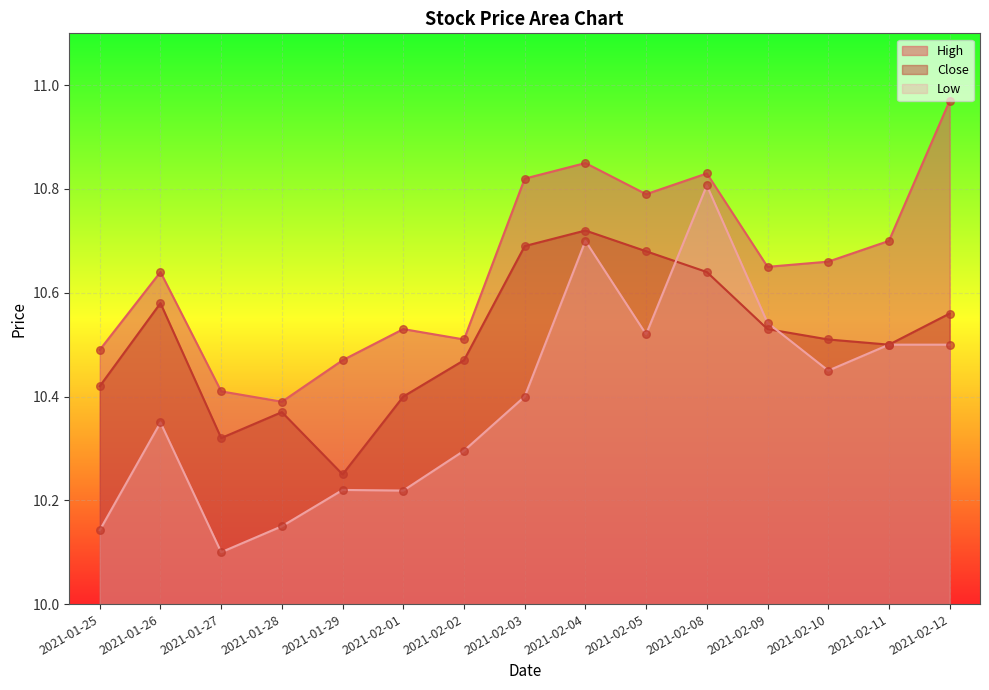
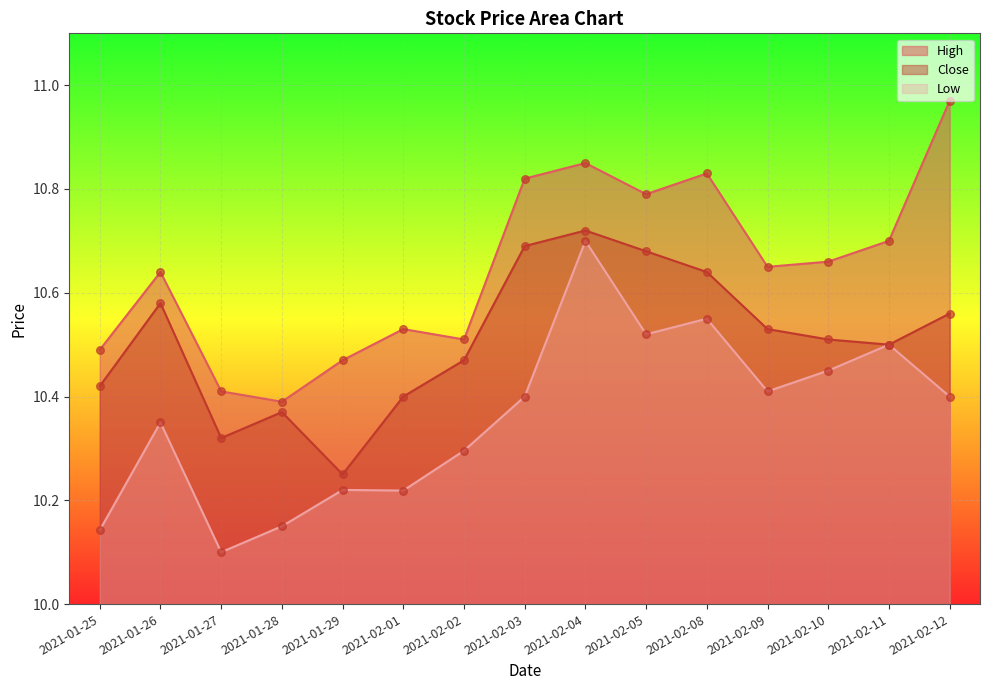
Low, 2021-02-08: 10.81 -> 10.55
Low, 2021-02-09: 10.54 -> 10.41
Low, 2021-02-12: 10.5 -> 10.4
